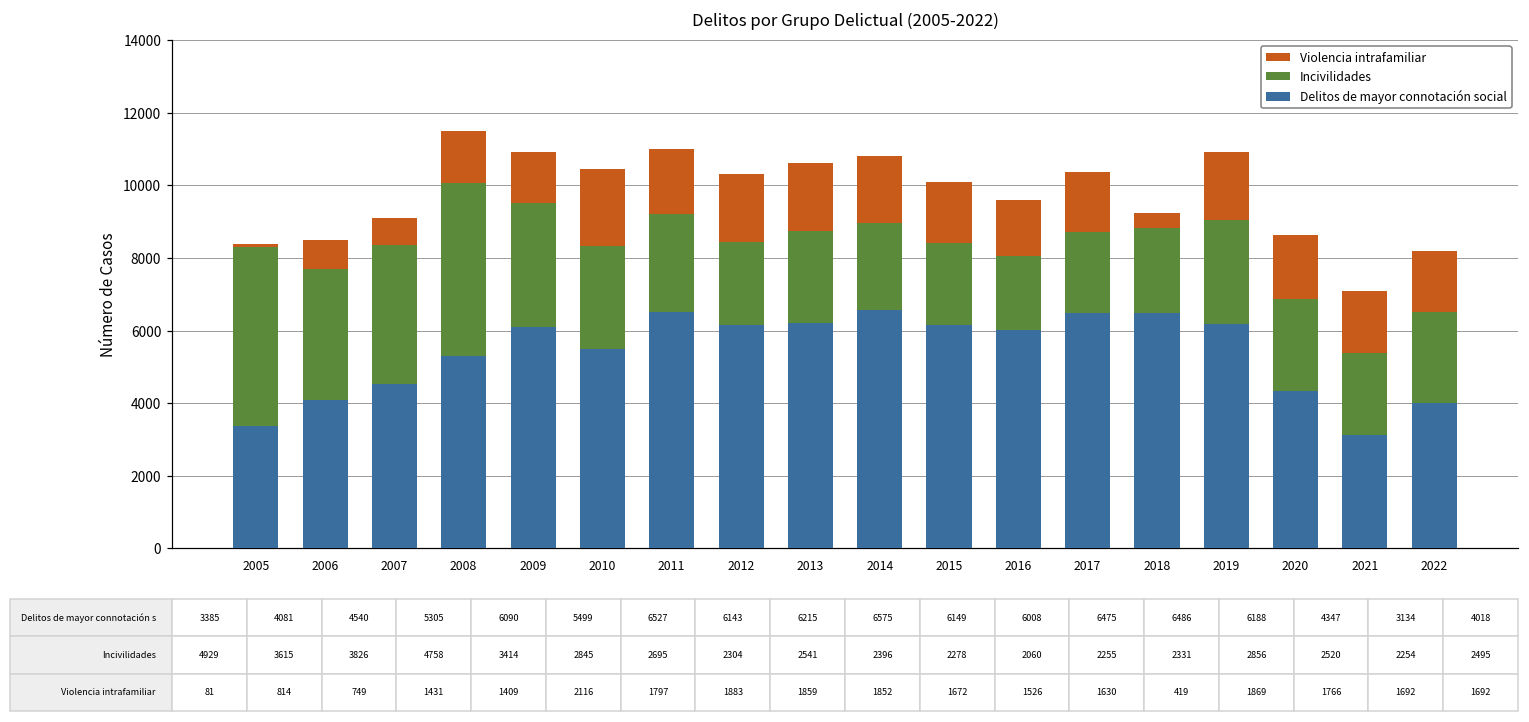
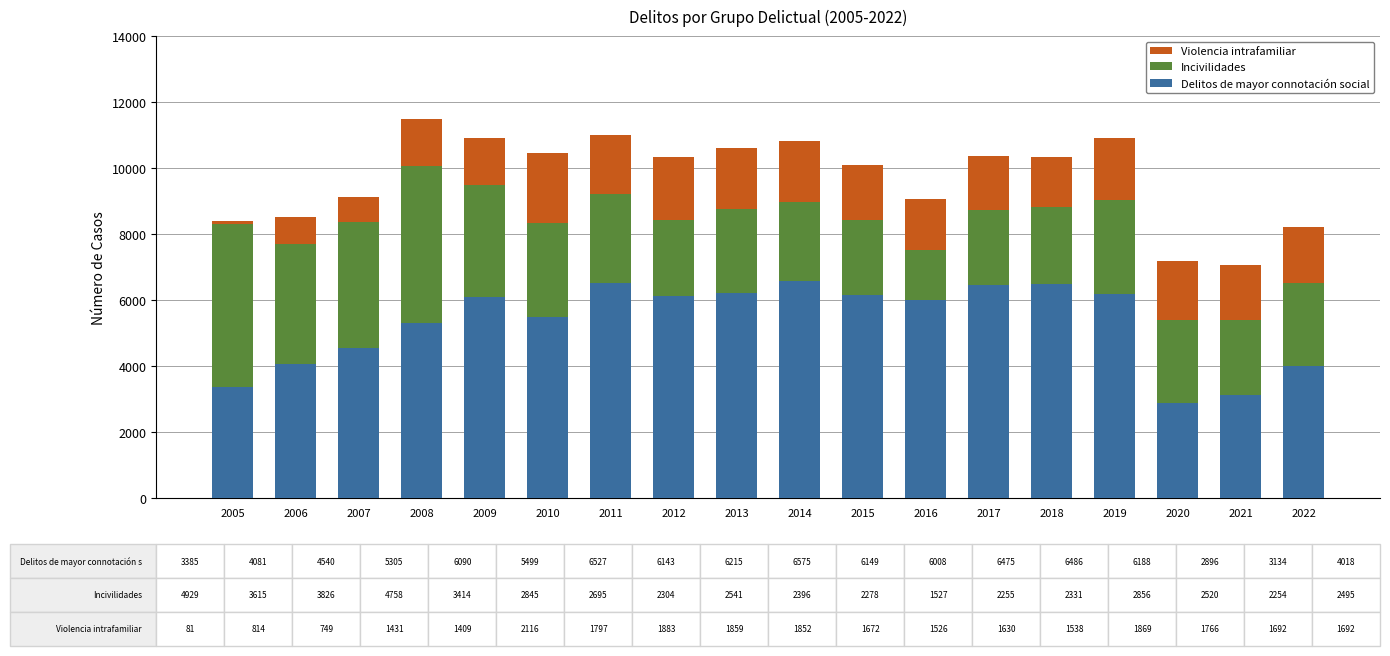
Incivilidades, 2016: 2060 -> 1527
Violencia intrafamiliar, 2018: 419 -> 1538
Delitos de mayor connotación social, 2020: 4347 -> 2896
